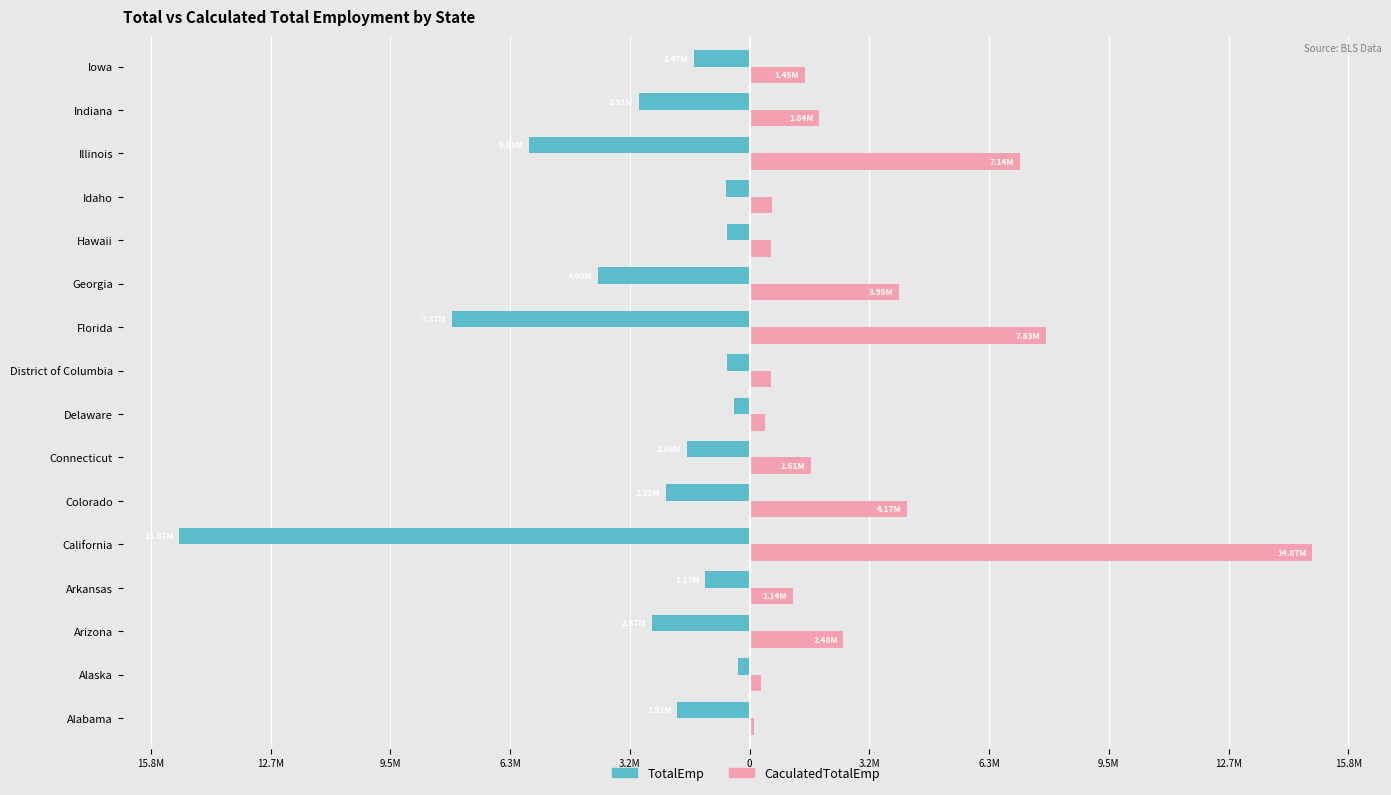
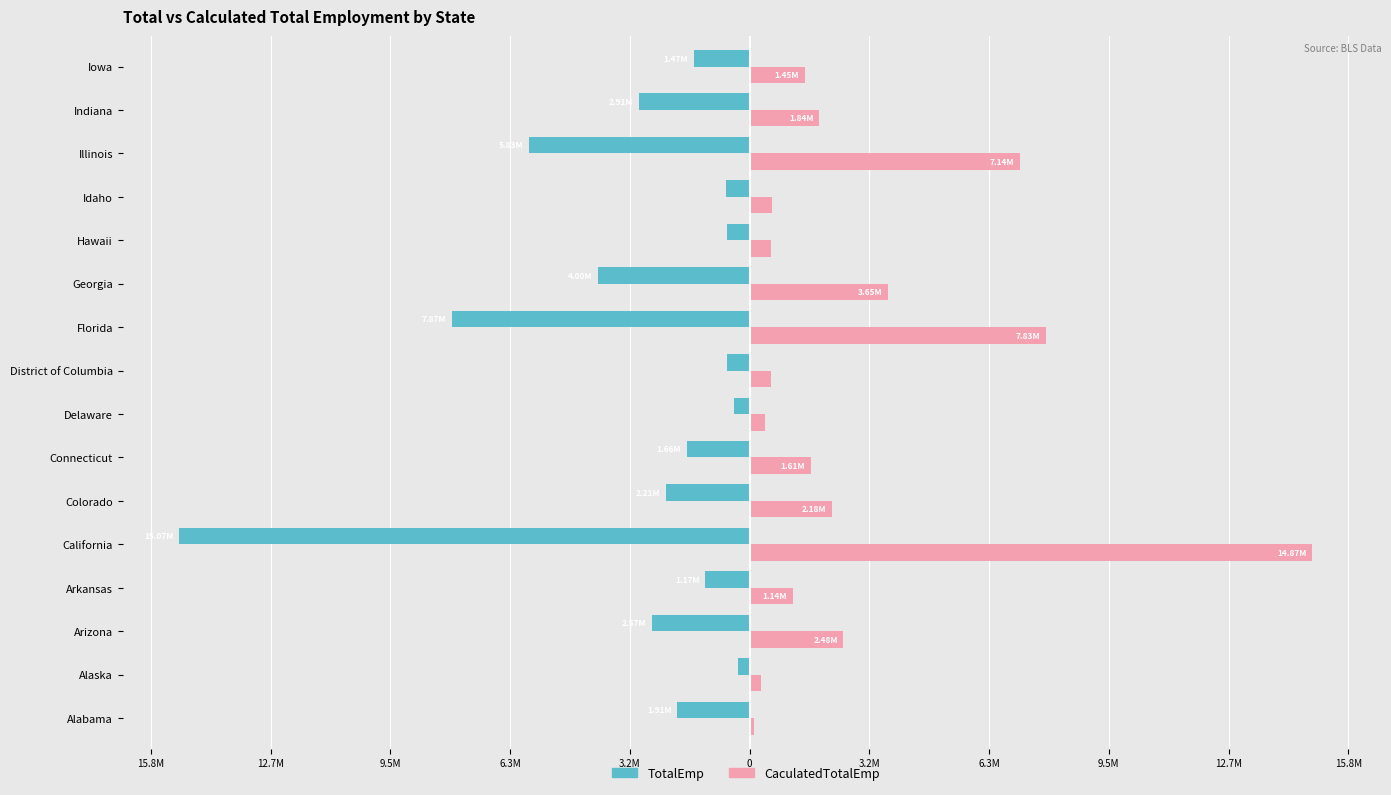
CaculatedTotalEmp, Georgia: 3.95M -> 3.65M
CaculatedTotalEmp, Colorado: 4.17M -> 2.18M
